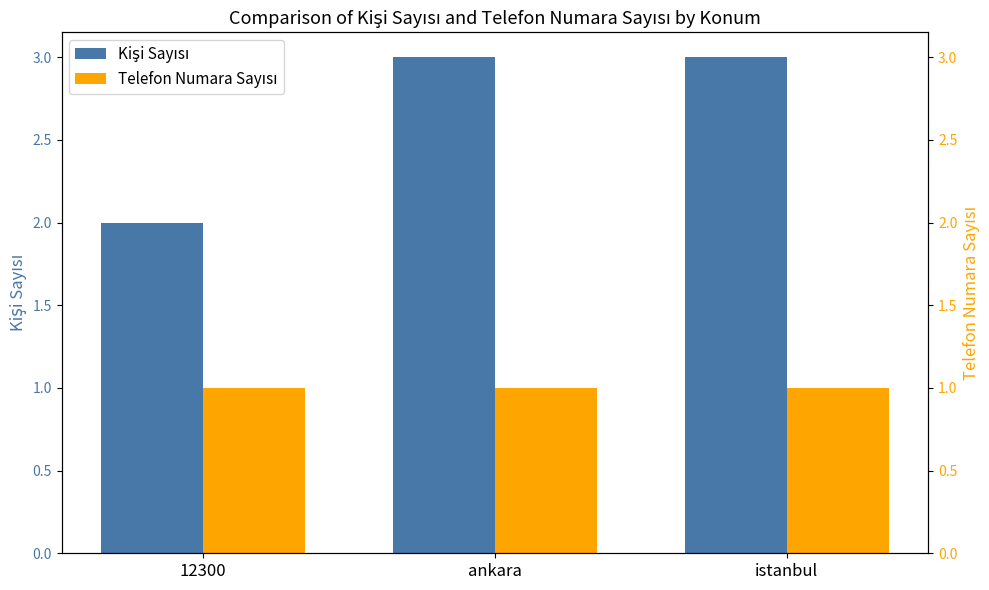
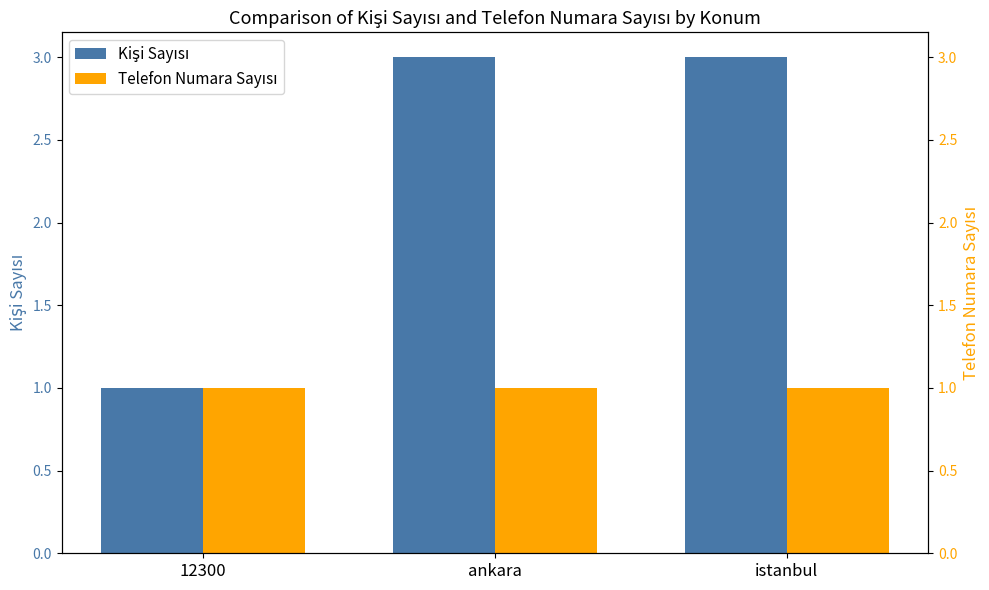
Kişi Sayısı, 12300: 2 -> 1
